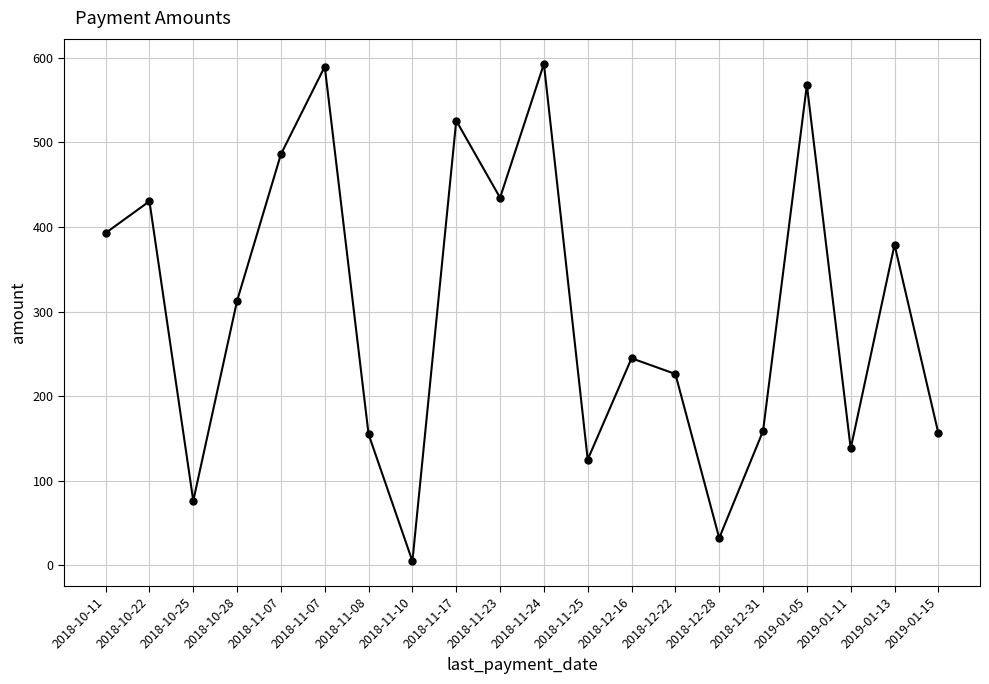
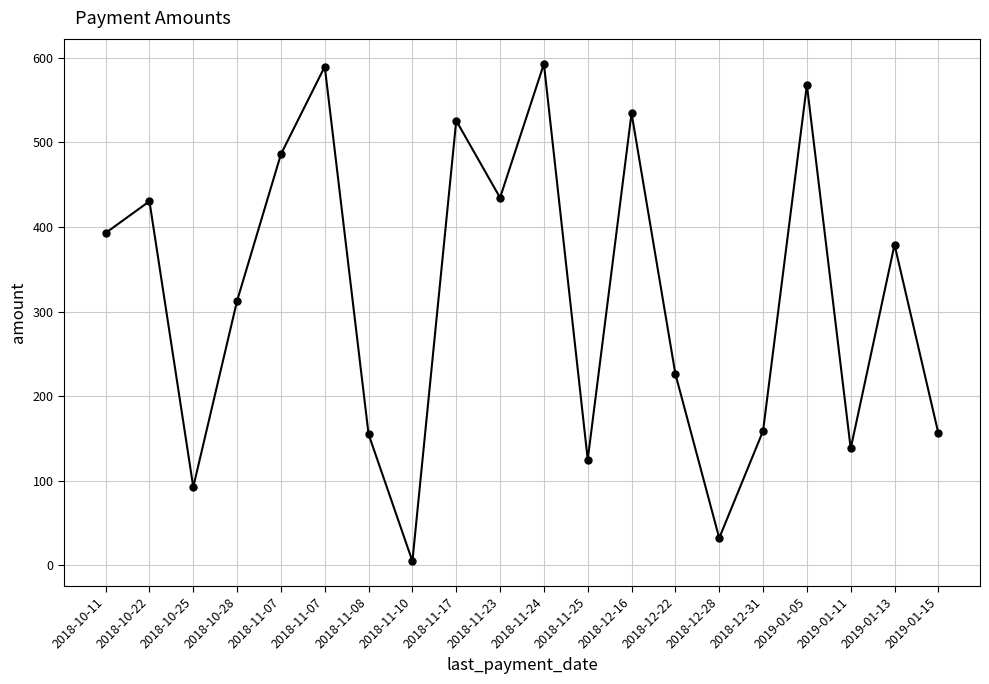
2018-10-25: 80 -> 90
2018-12-16: 240 -> 530
